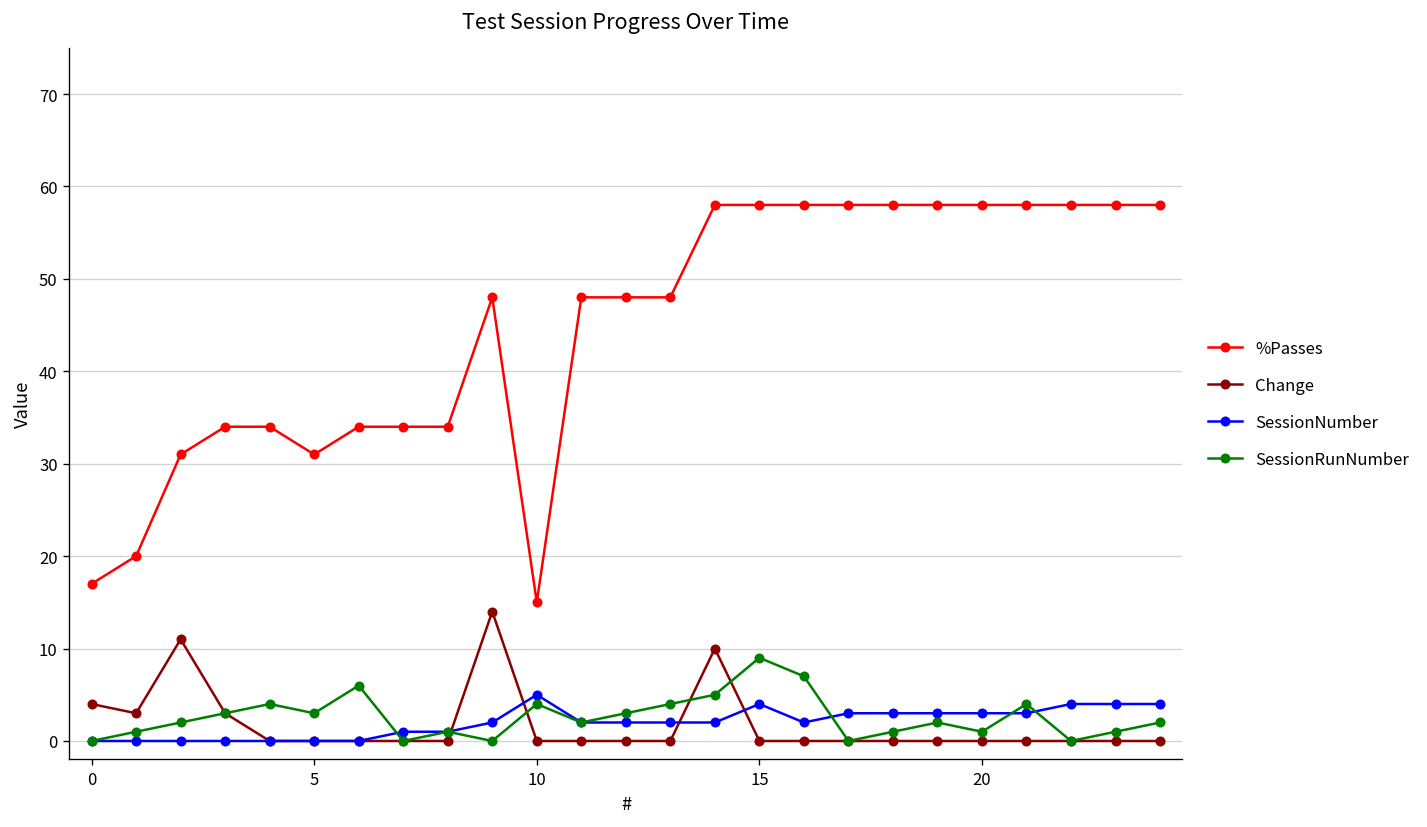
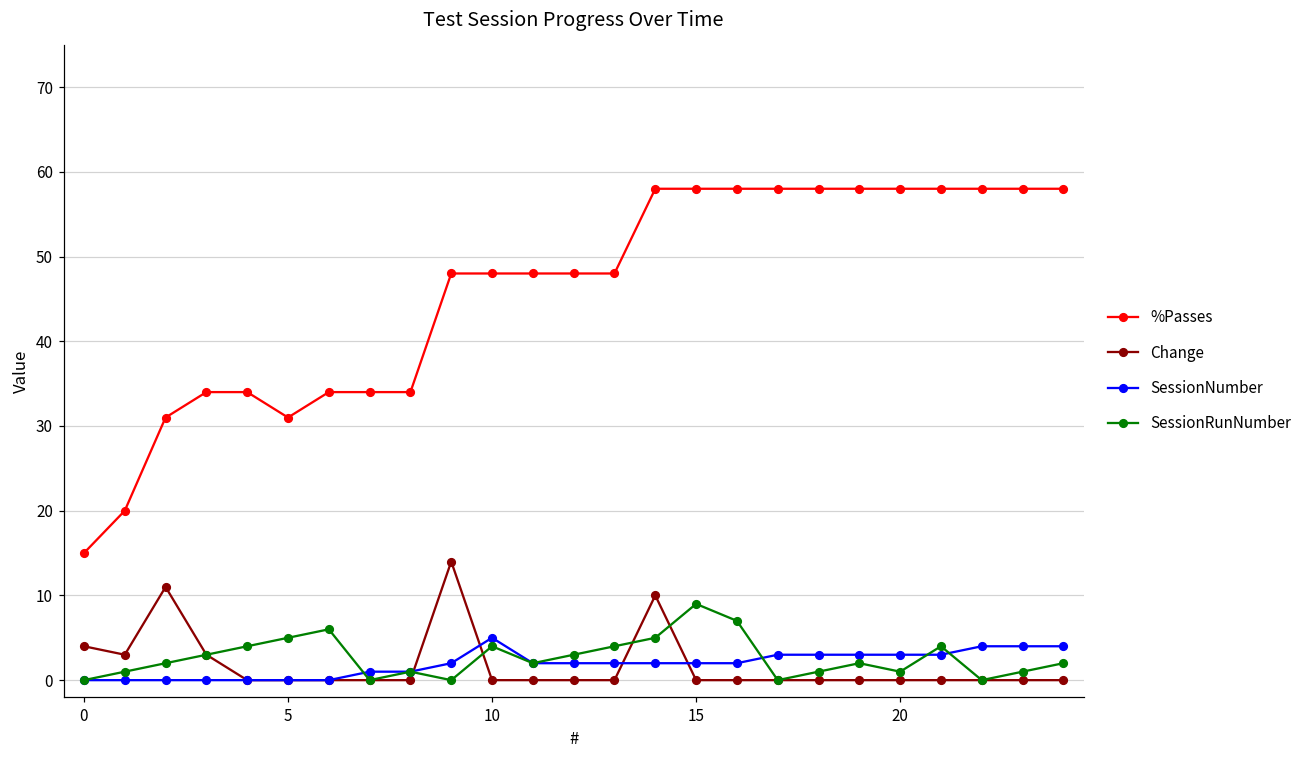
%Passes, 0: 17 -> 15
SessionRunNumber, 5: 3 -> 5
%Passes, 10: 15 -> 48
SessionNumber, 15: 4 -> 2
